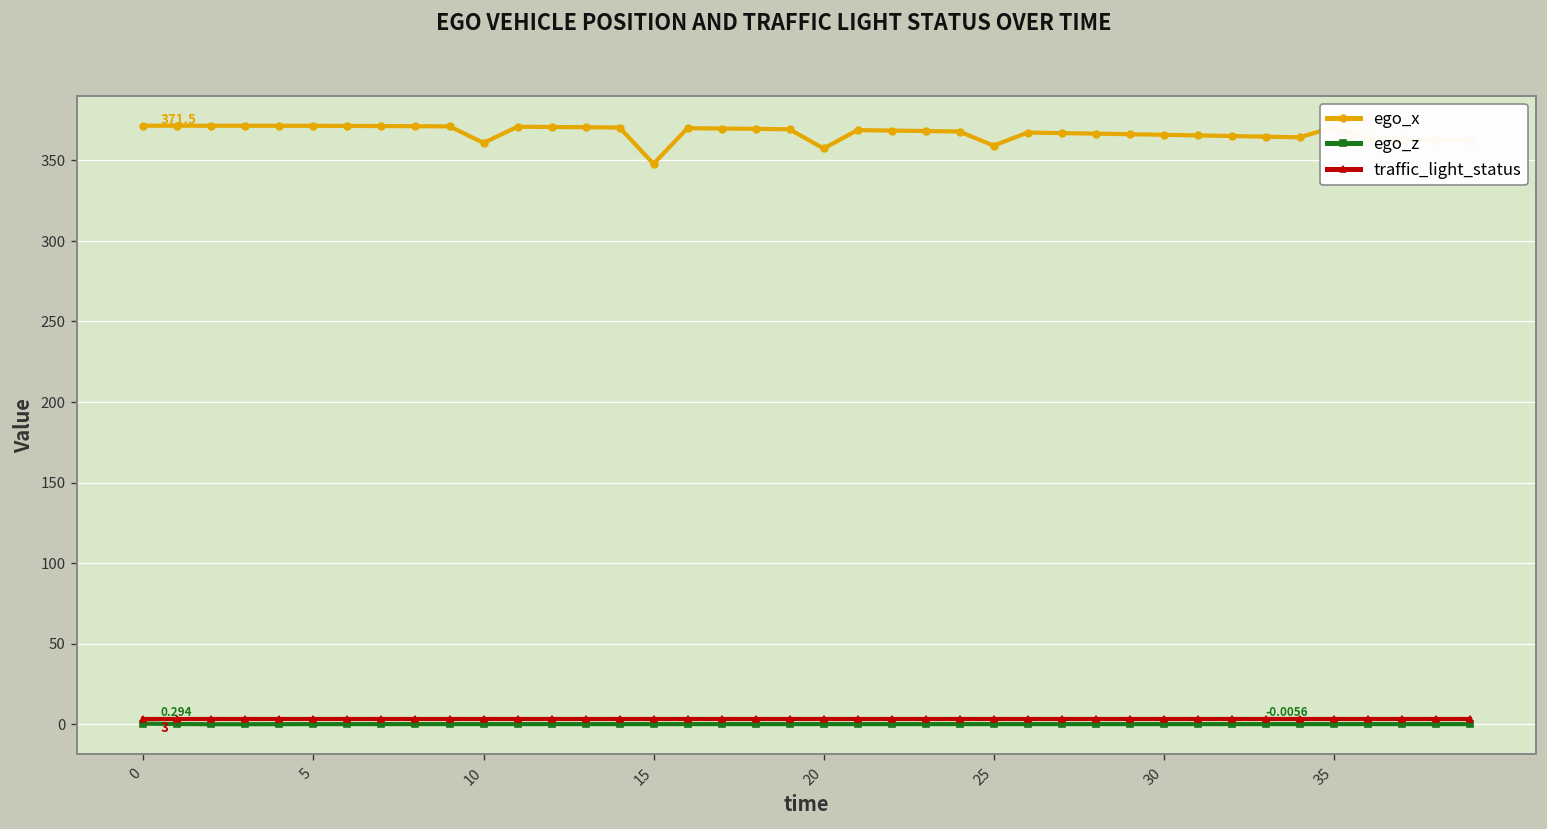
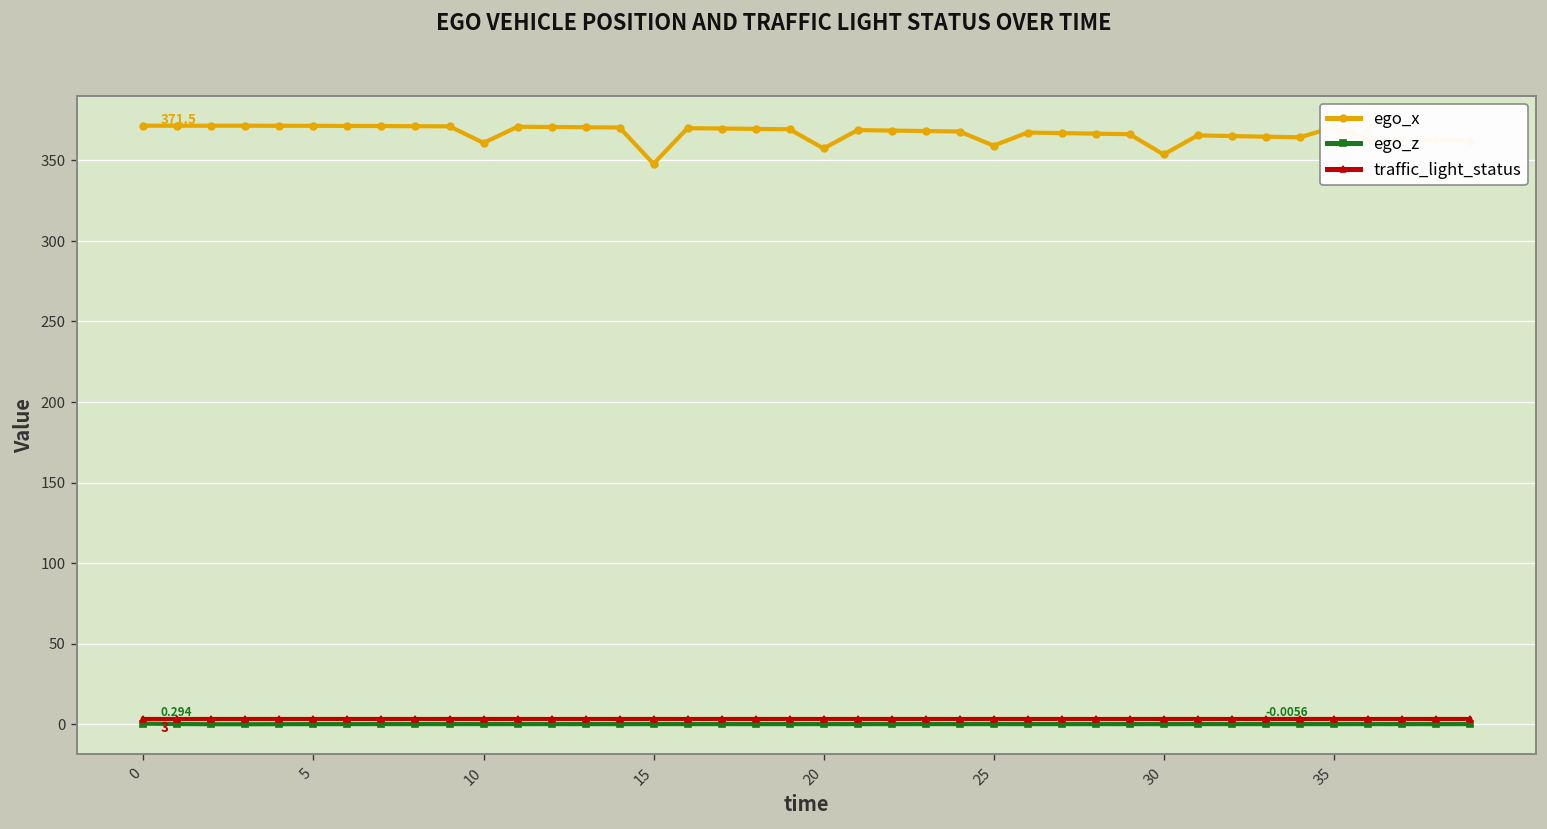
ego_x, 30: 366 -> 354
